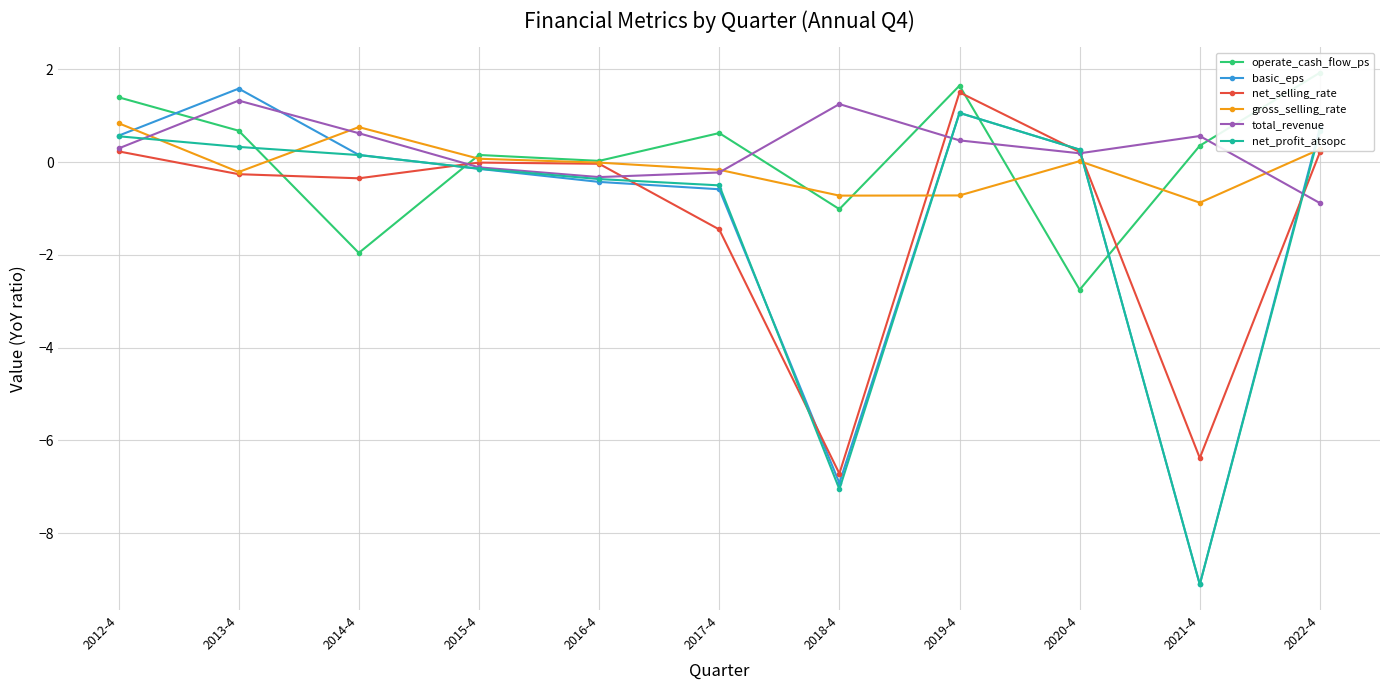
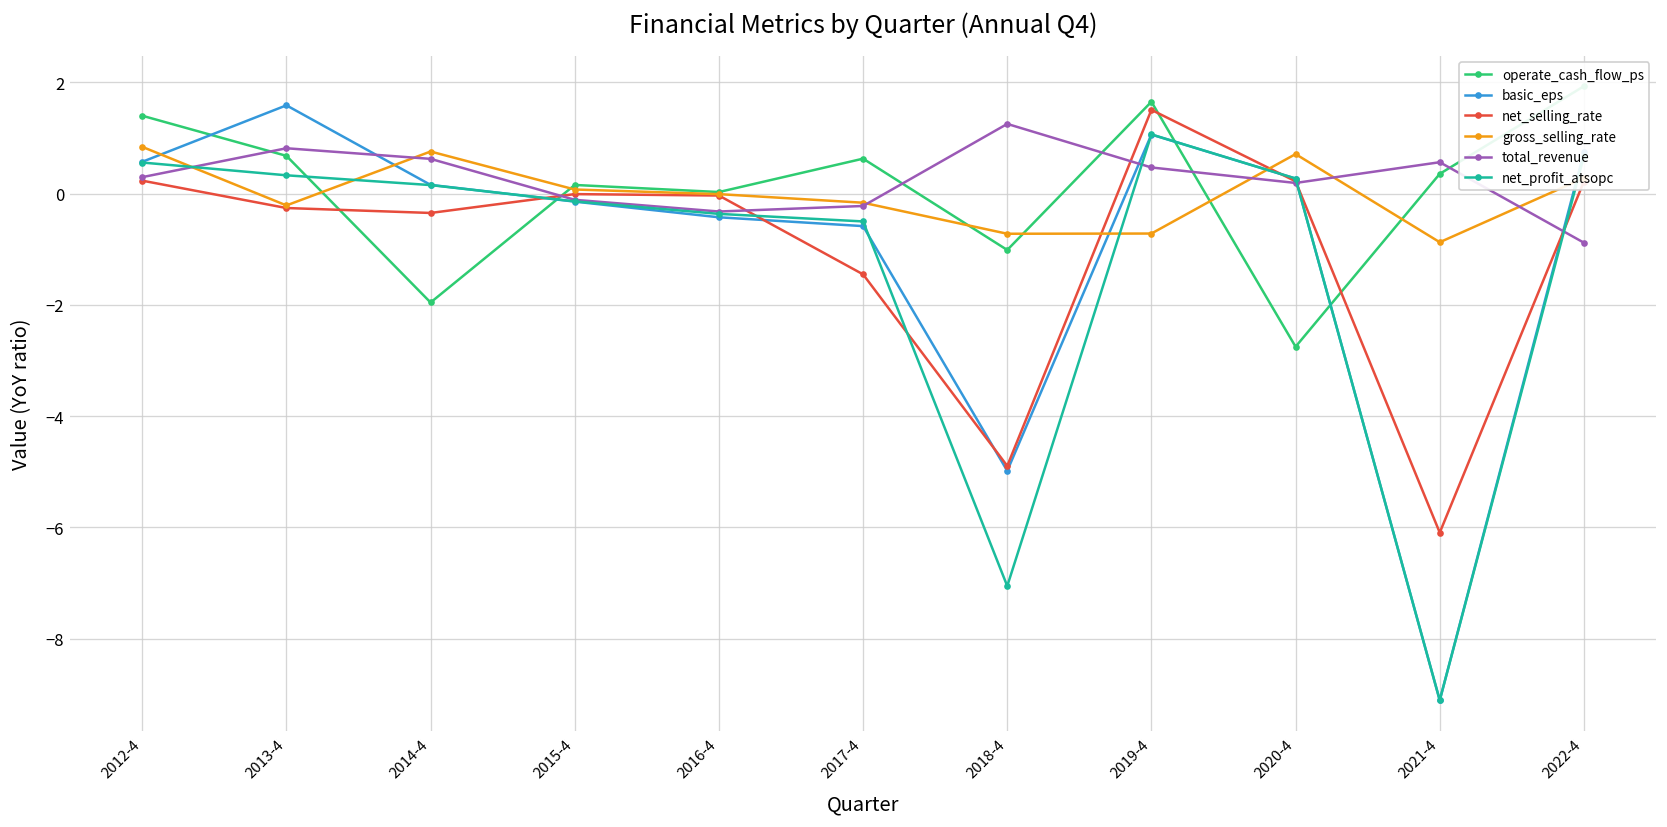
total_revenue, 2013-4: 1.3 -> 0.8
basic_eps, 2018-4: -6.9 -> -5.0
net_selling_rate, 2018-4: -6.7 -> -4.9
gross_selling_rate, 2020-4: 0.0 -> 0.7
net_selling_rate, 2021-4: -6.4 -> -6.1
